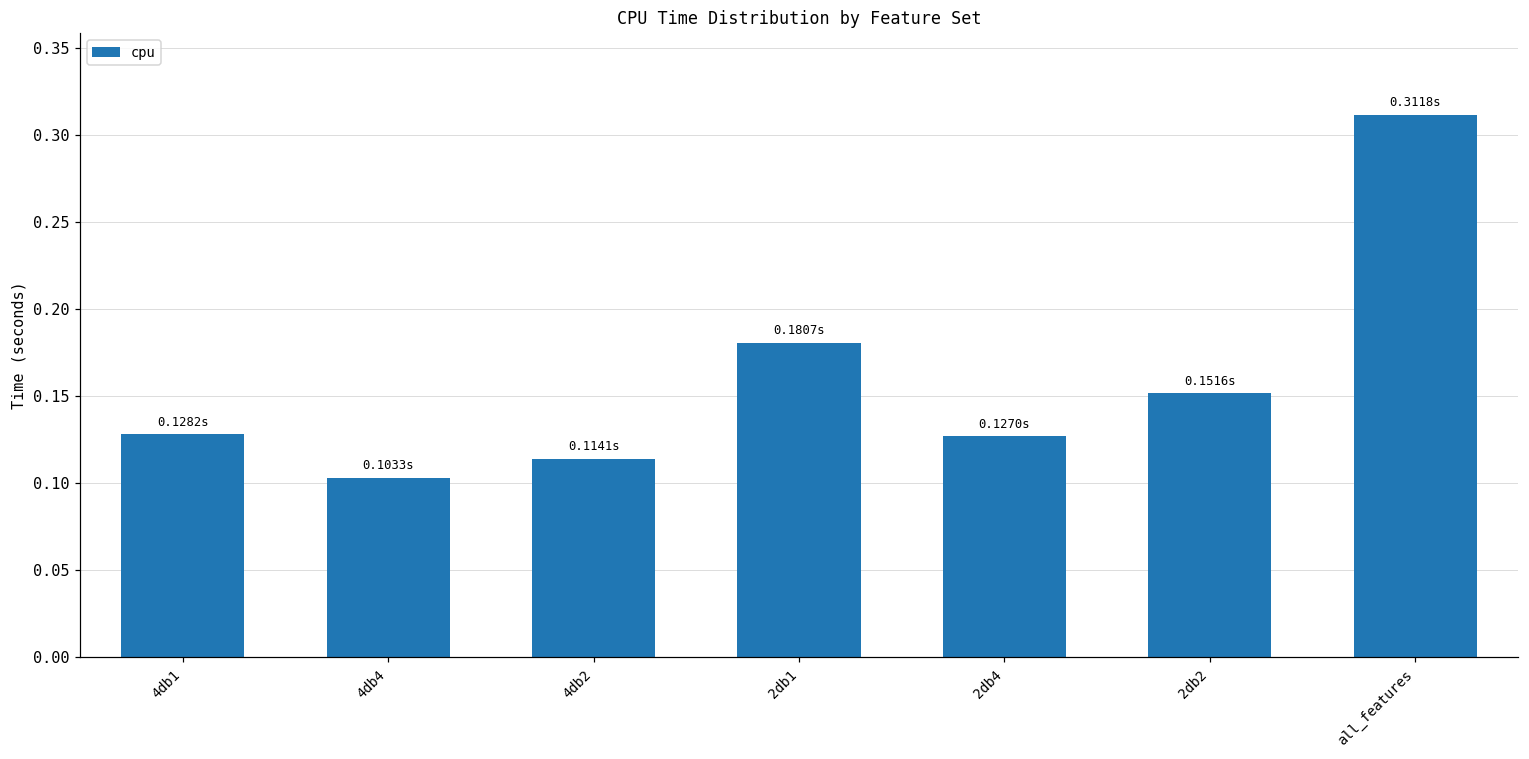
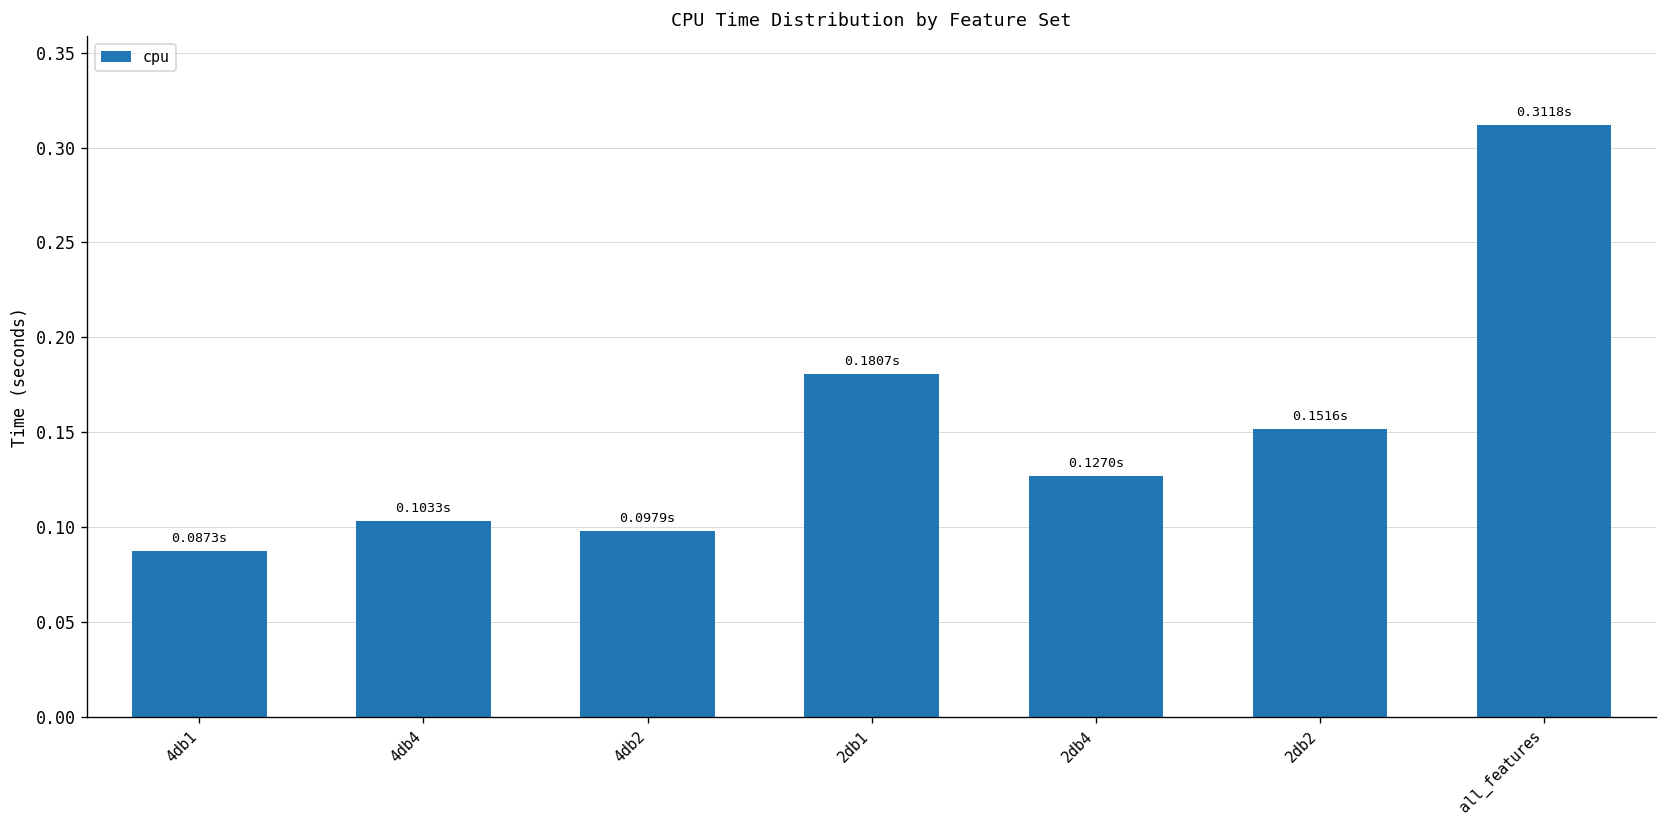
4db1: 0.1282s -> 0.0873s
4db2: 0.1141s -> 0.0979s
